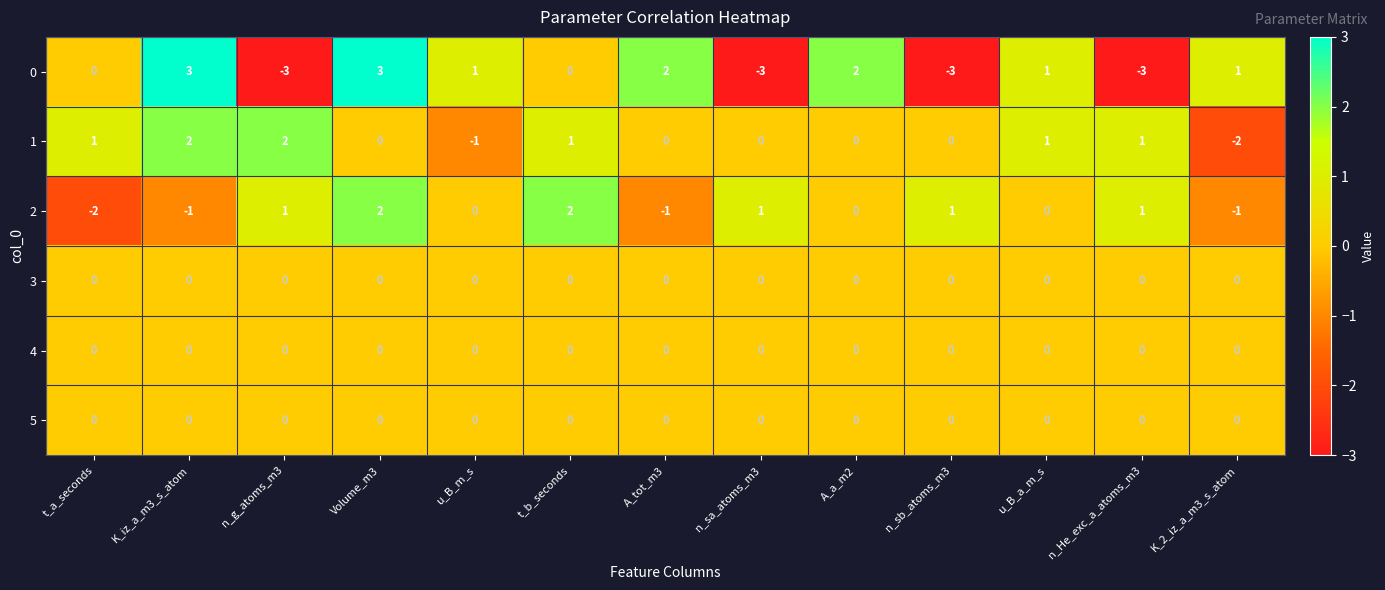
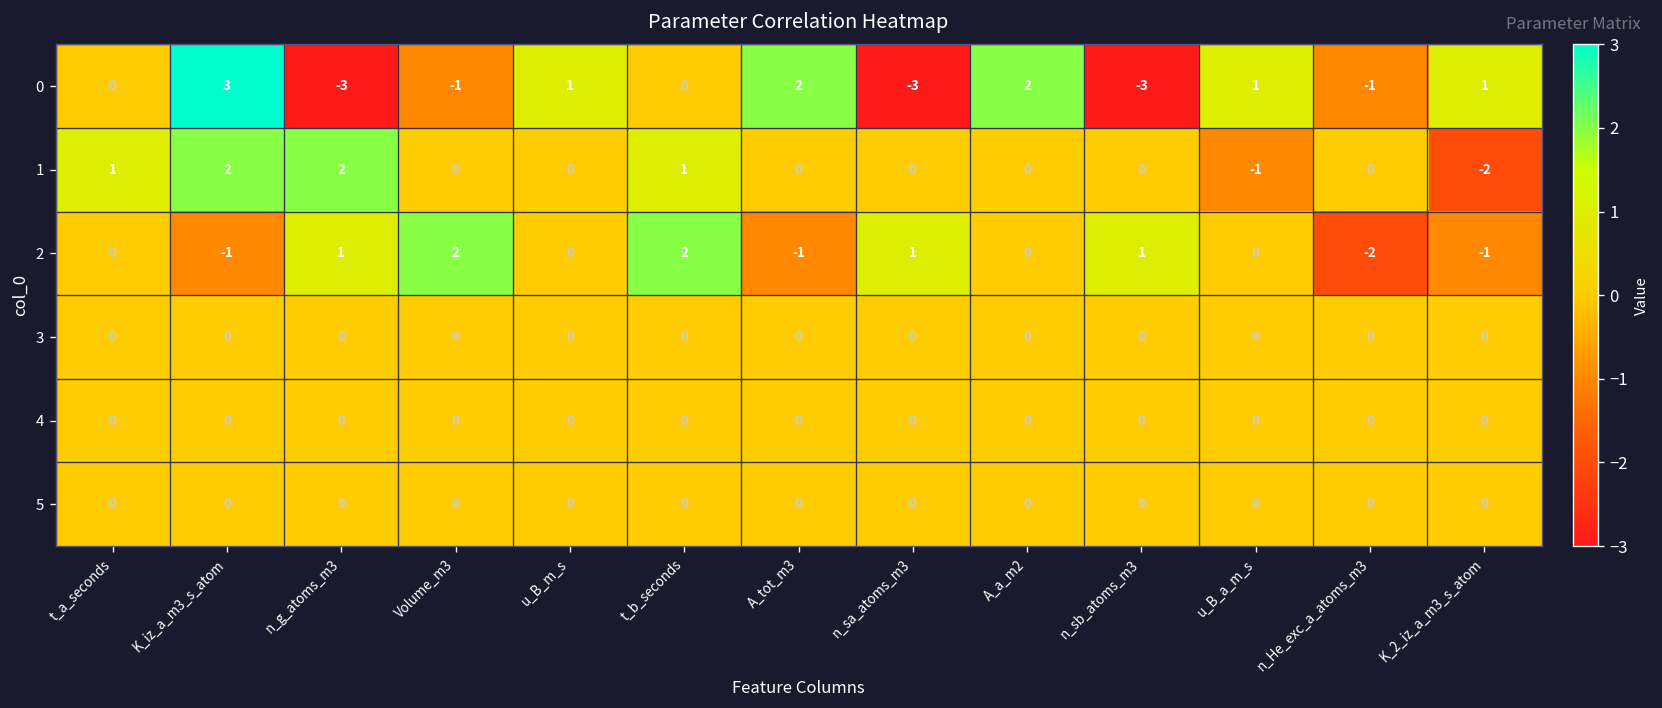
0, Volume_m3: 3 -> -1
0, n_He_exc_a_atoms_m3: -3 -> -1
1, u_B_m_s: -1 -> 0
1, u_B_a_m_s: 1 -> -1
1, n_He_exc_a_atoms_m3: 1 -> 0
2, t_a_seconds: -2 -> 0
2, n_He_exc_a_atoms_m3: 1 -> -2
